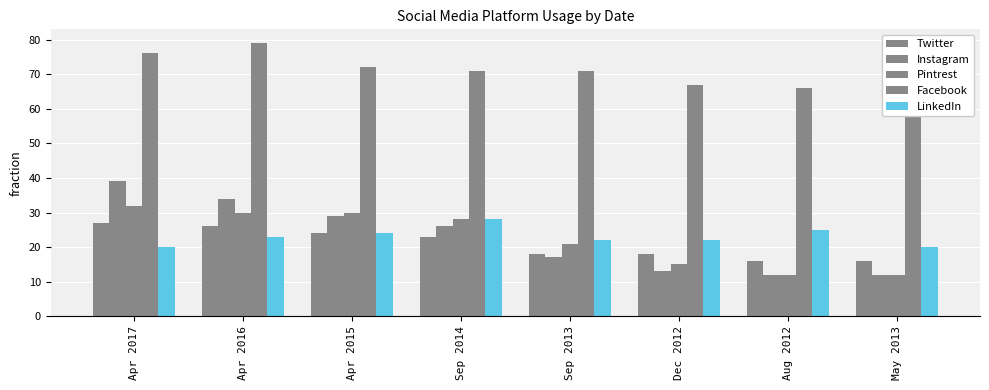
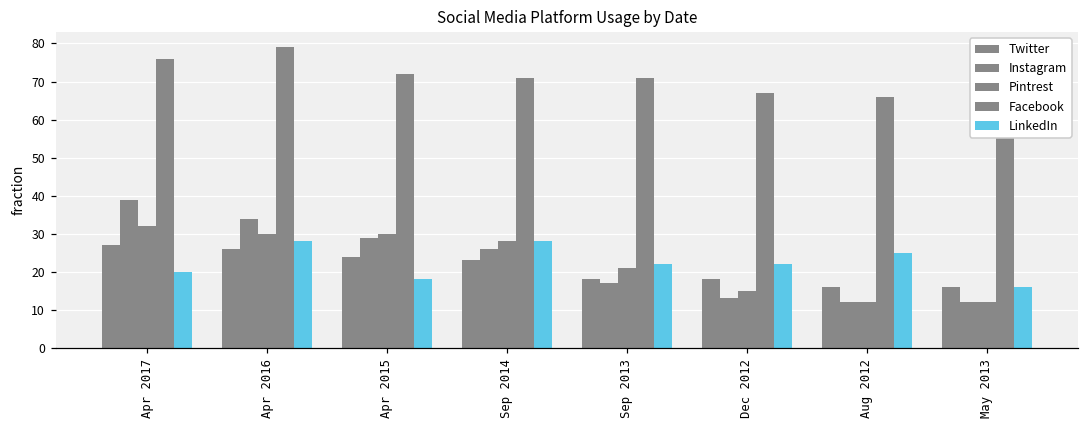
LinkedIn, Apr 2016: 23 -> 28
LinkedIn, Apr 2015: 24 -> 18
LinkedIn, May 2013: 20 -> 16
